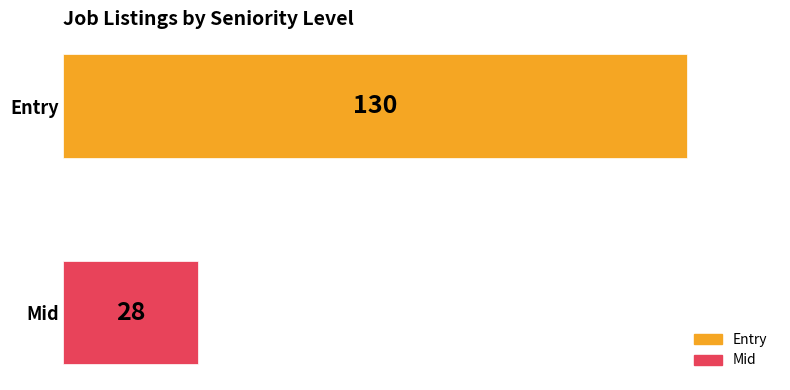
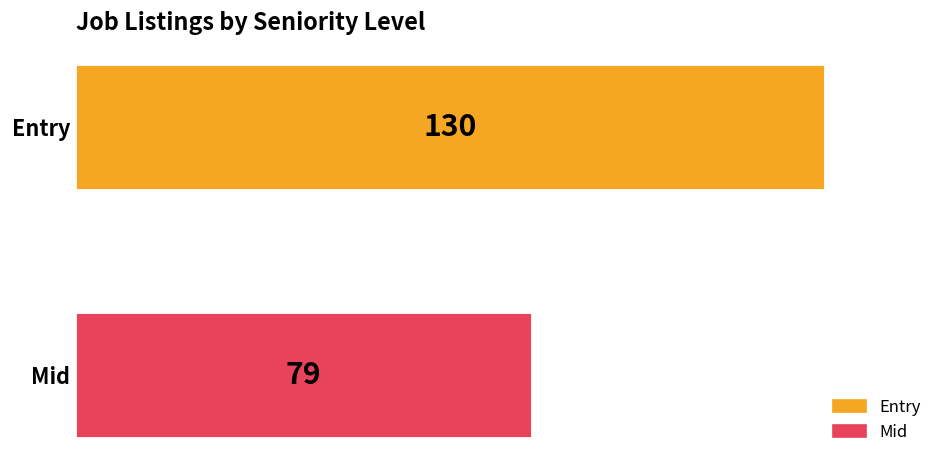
Mid: 28 -> 79
